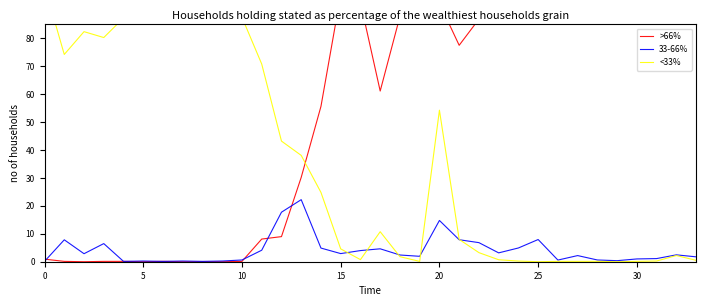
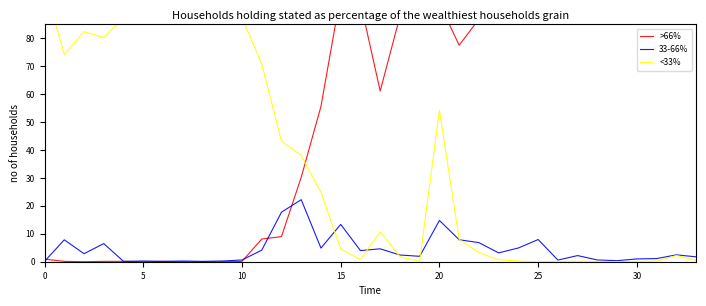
33-66%, 15: 3 -> 13
